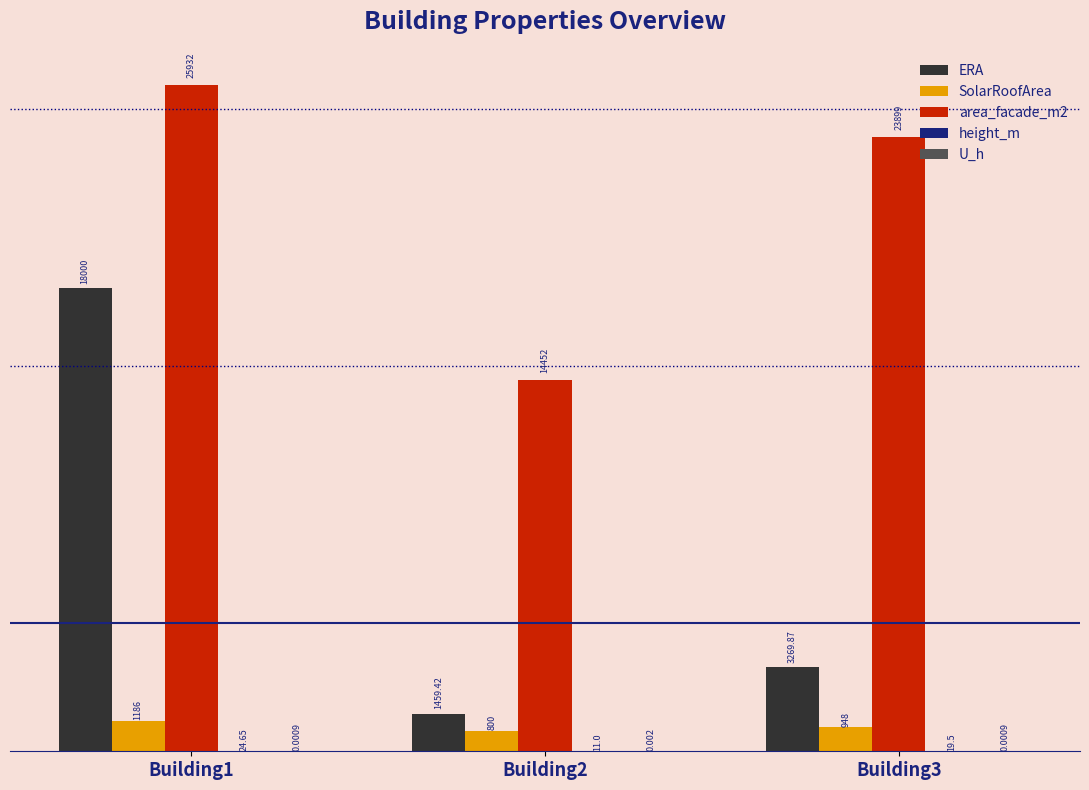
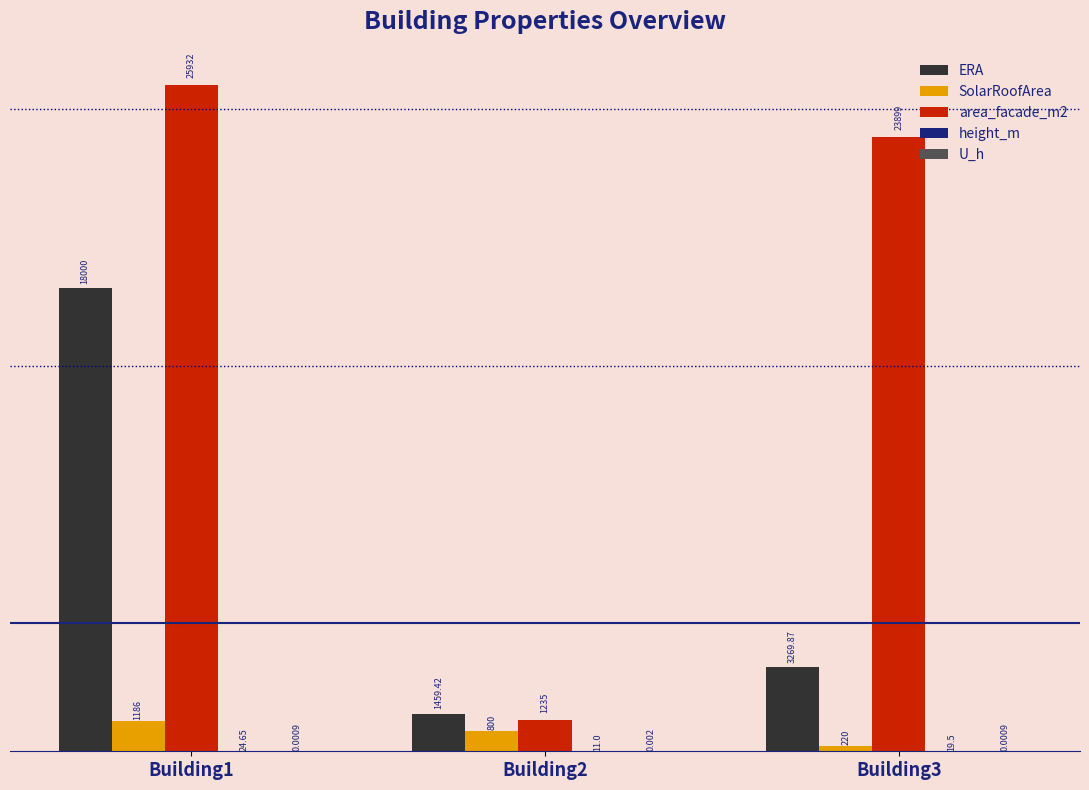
area_facade_m2, Building2: 14452 -> 1235
SolarRoofArea, Building3: 948 -> 220
